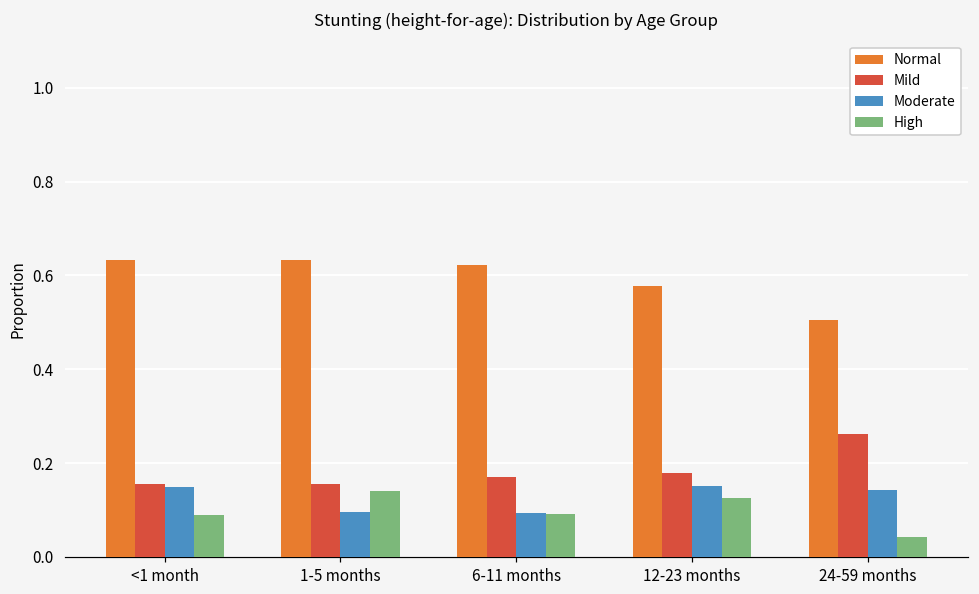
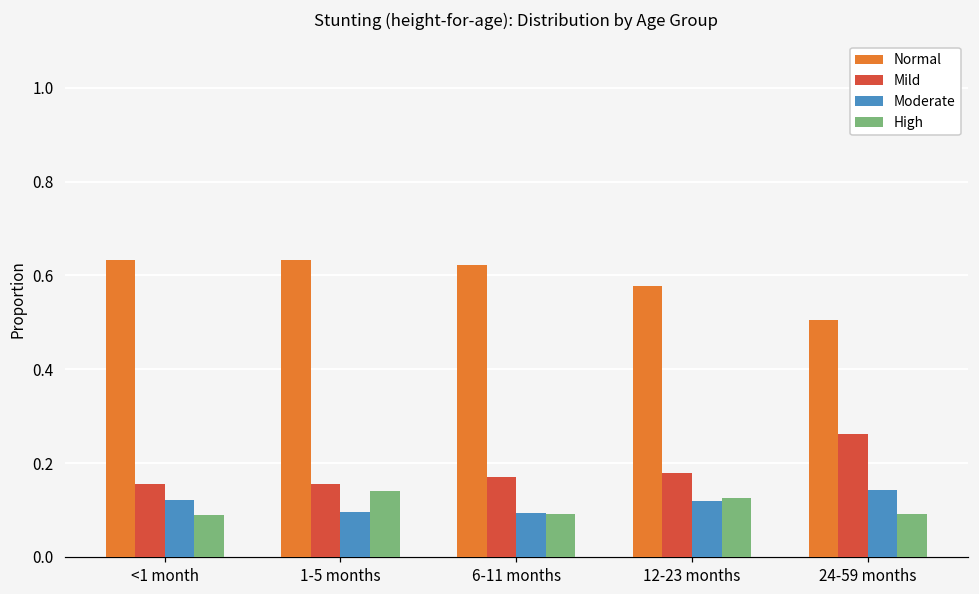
Moderate, <1 month: 0.15 -> 0.12
Moderate, 12-23 months: 0.15 -> 0.12
High, 24-59 months: 0.04 -> 0.09
